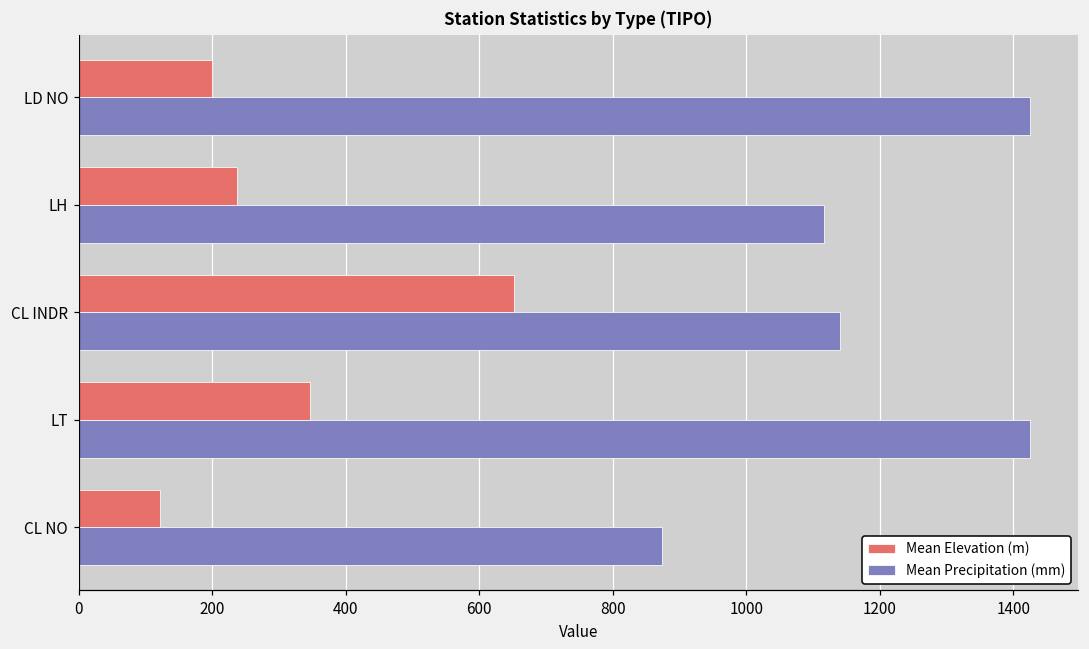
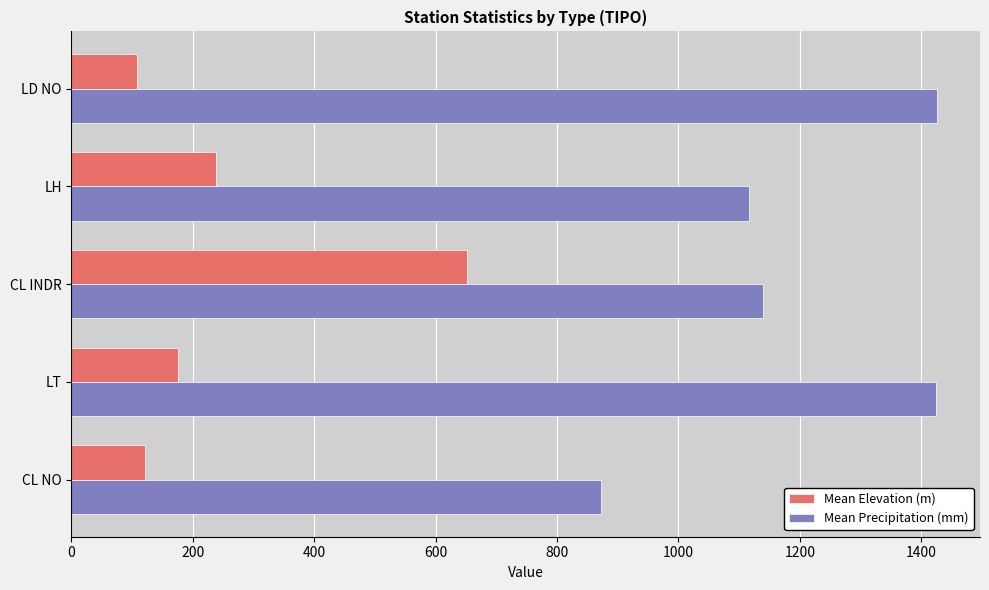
Mean Elevation (m), LD NO: 200 -> 110
Mean Elevation (m), LT: 350 -> 180
